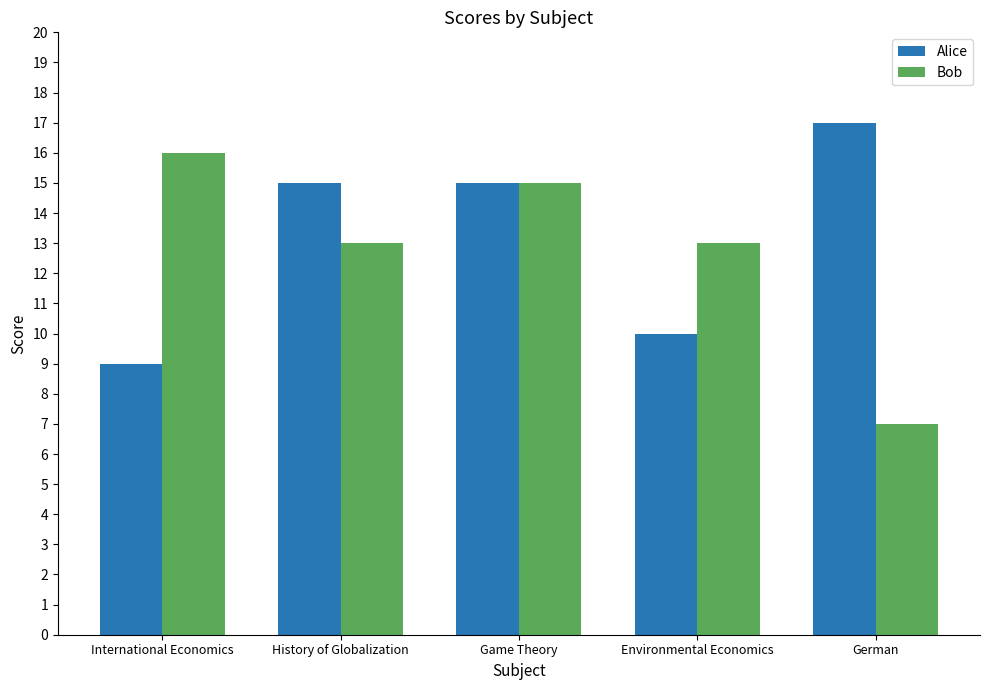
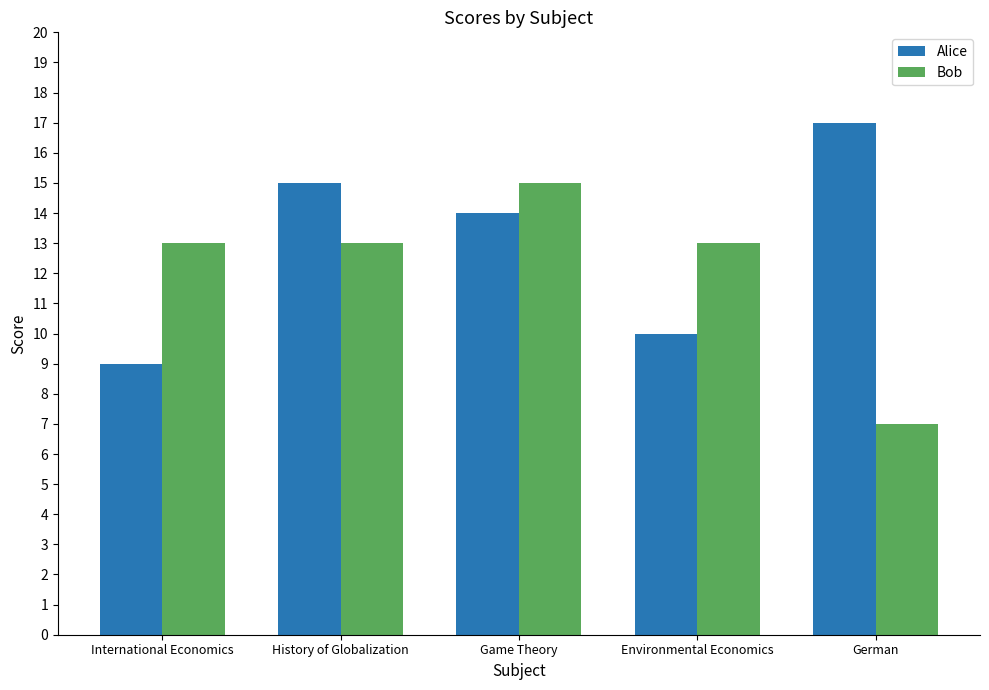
Bob, International Economics: 16 -> 13
Alice, Game Theory: 15 -> 14
